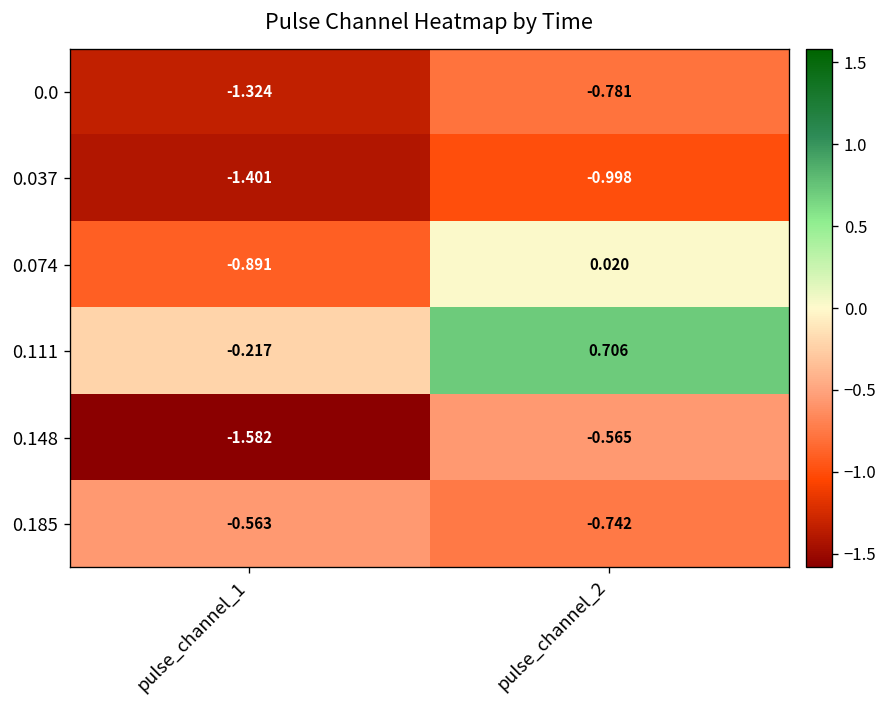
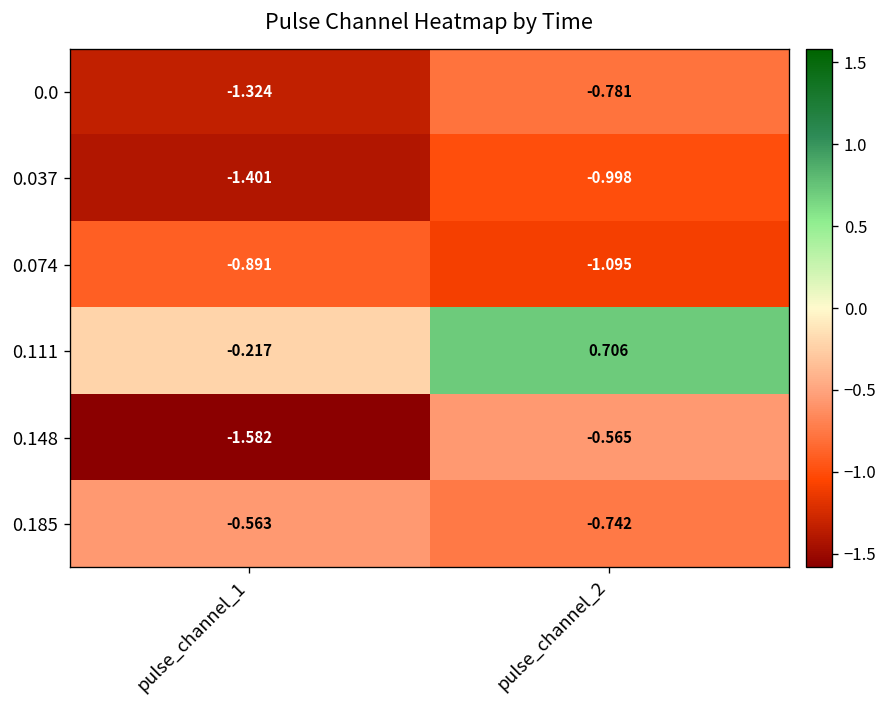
0.074, pulse_channel_2: 0.020 -> -1.095
